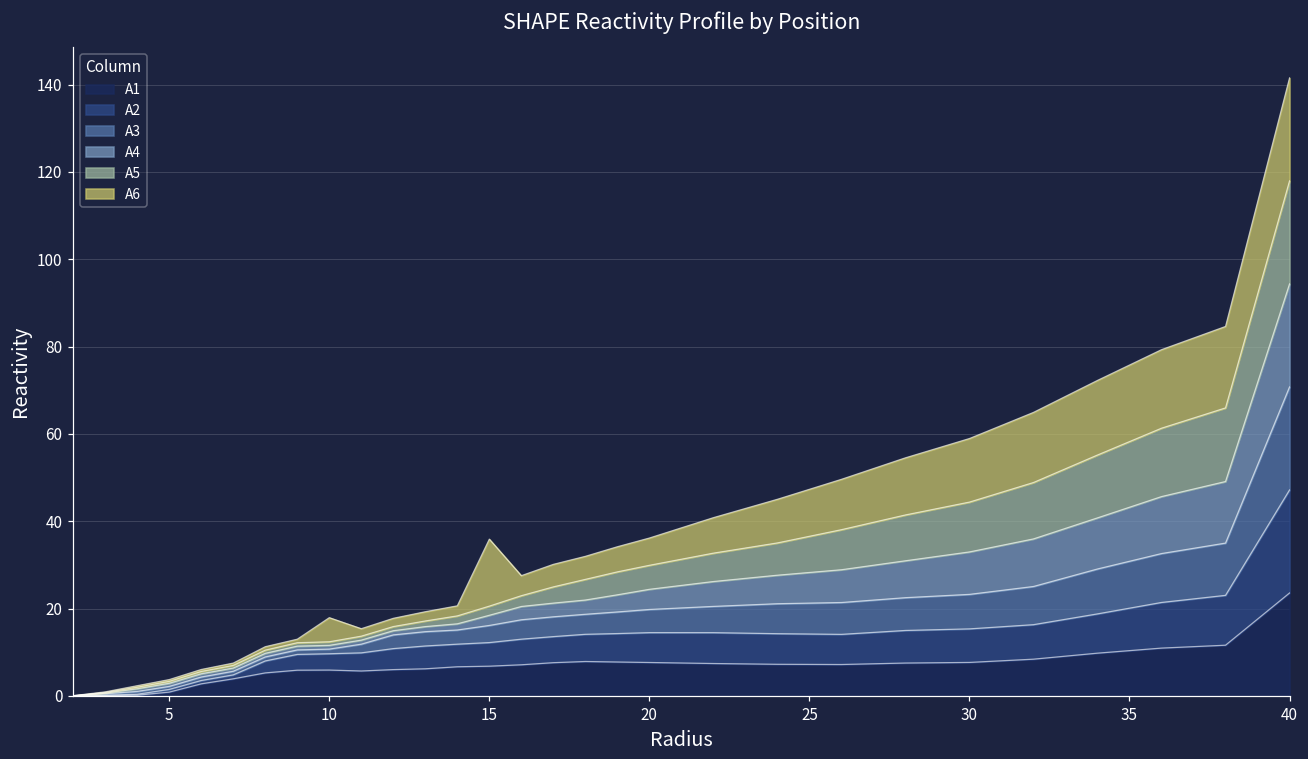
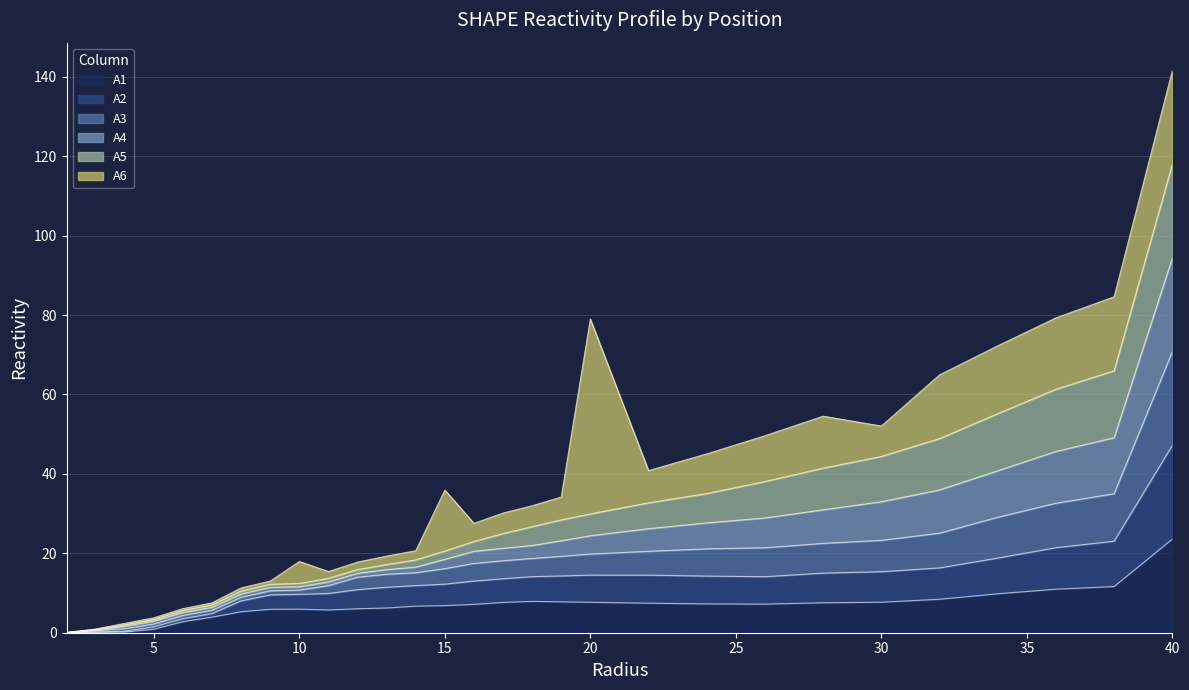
A6, 20: 6 -> 49
A6, 30: 15 -> 8
